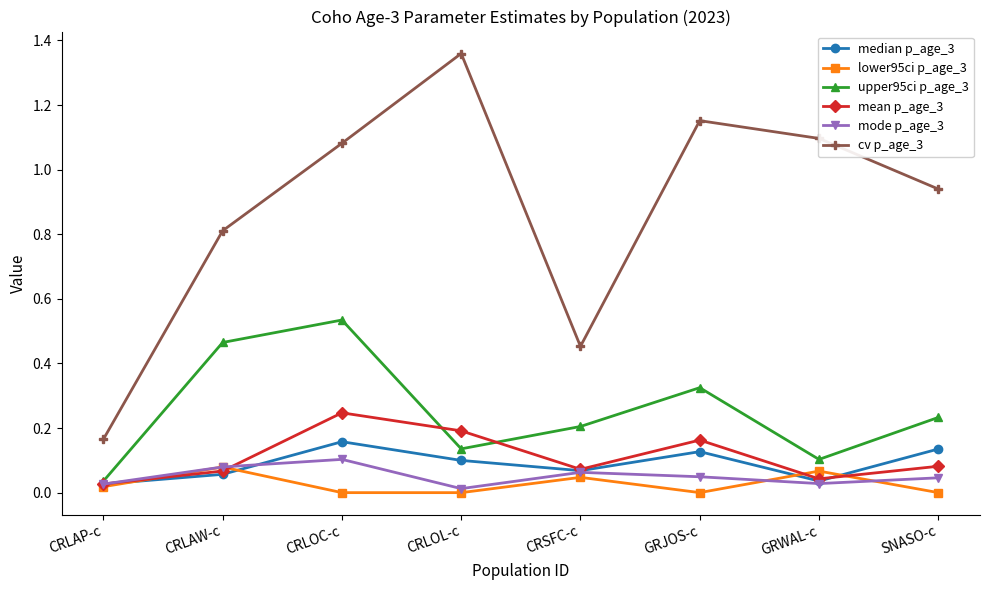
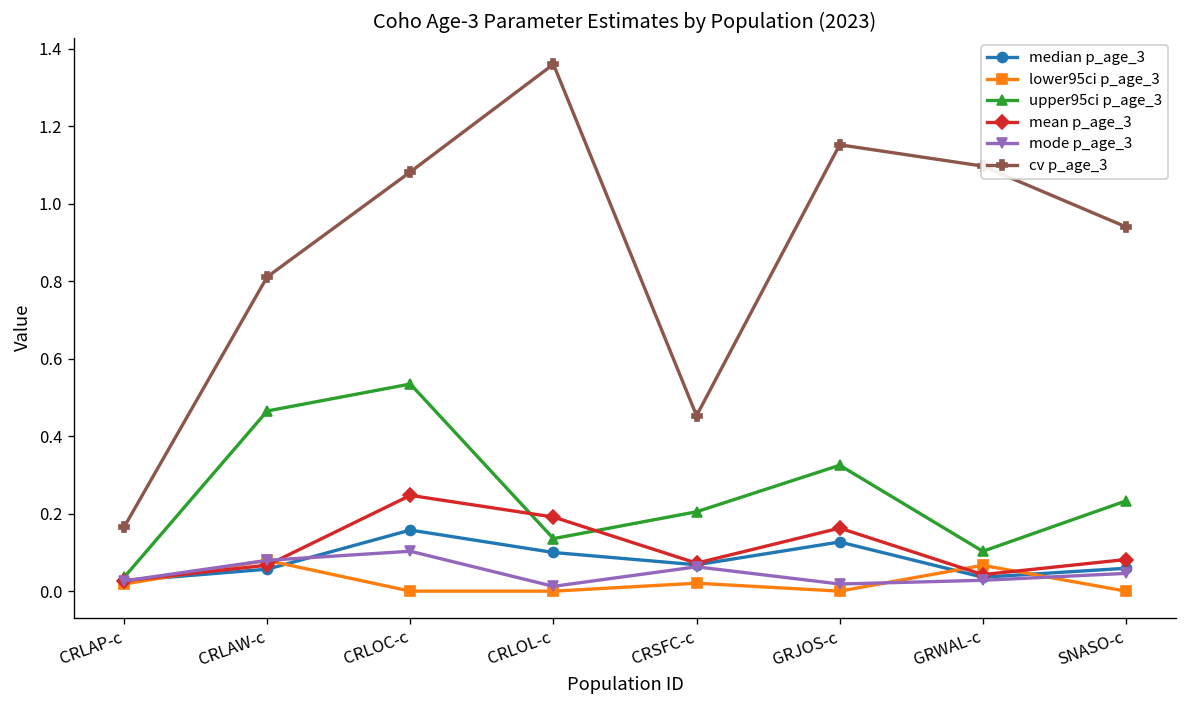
lower95ci p_age_3, CRSFC-c: 0.05 -> 0.02
mode p_age_3, GRJOS-c: 0.05 -> 0.02
median p_age_3, SNASO-c: 0.14 -> 0.06
